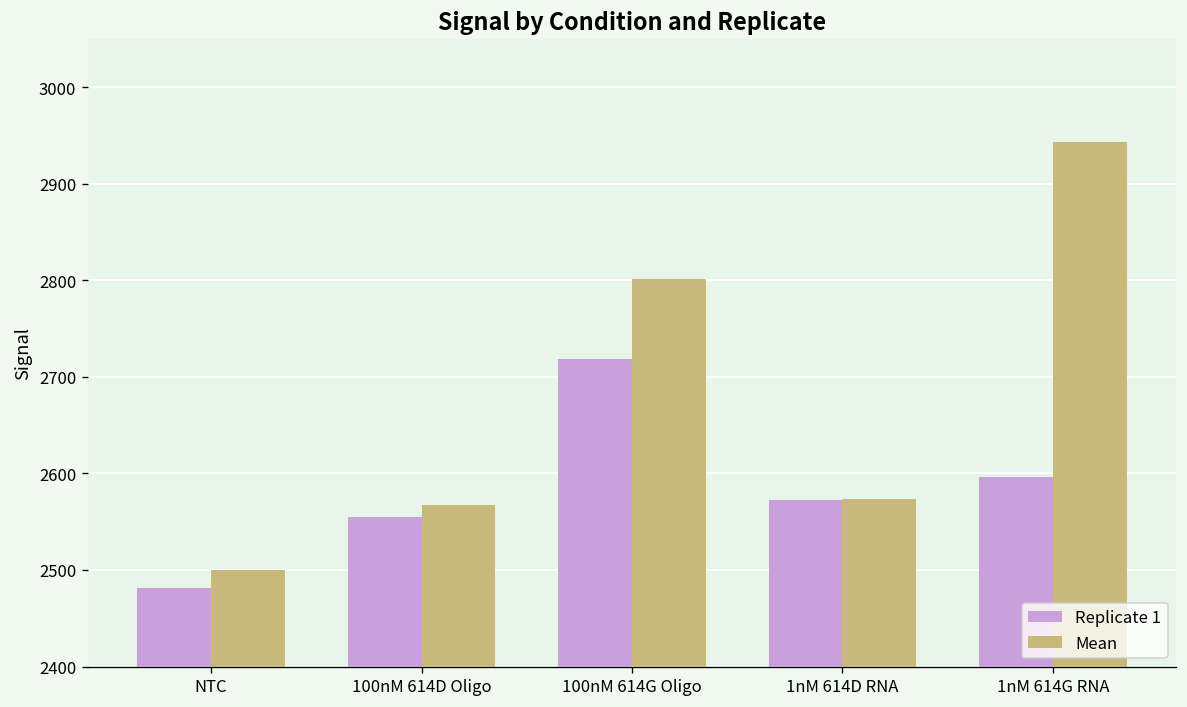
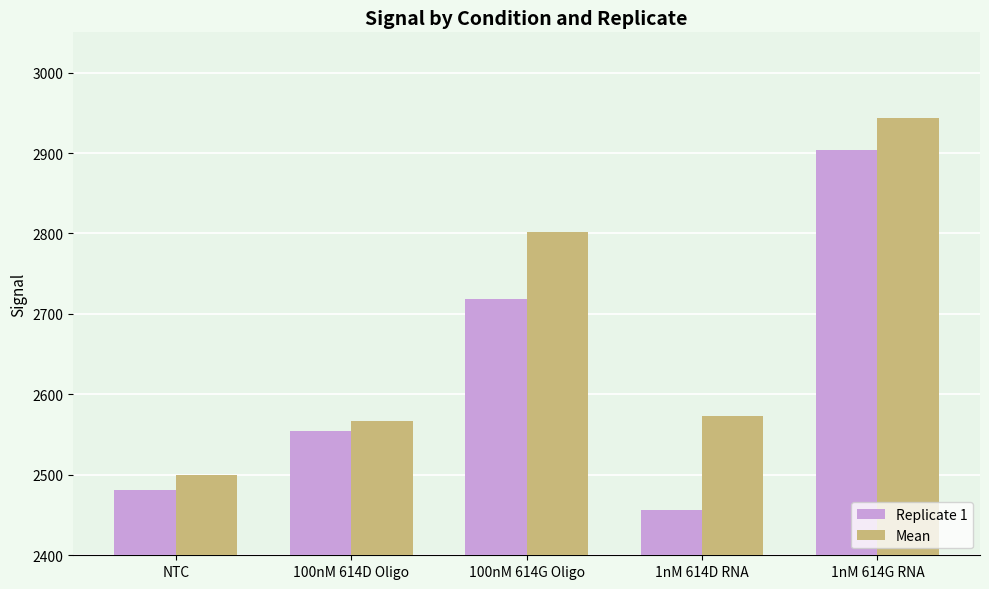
Replicate 1, 1nM 614D RNA: 2570 -> 2460
Replicate 1, 1nM 614G RNA: 2600 -> 2900
